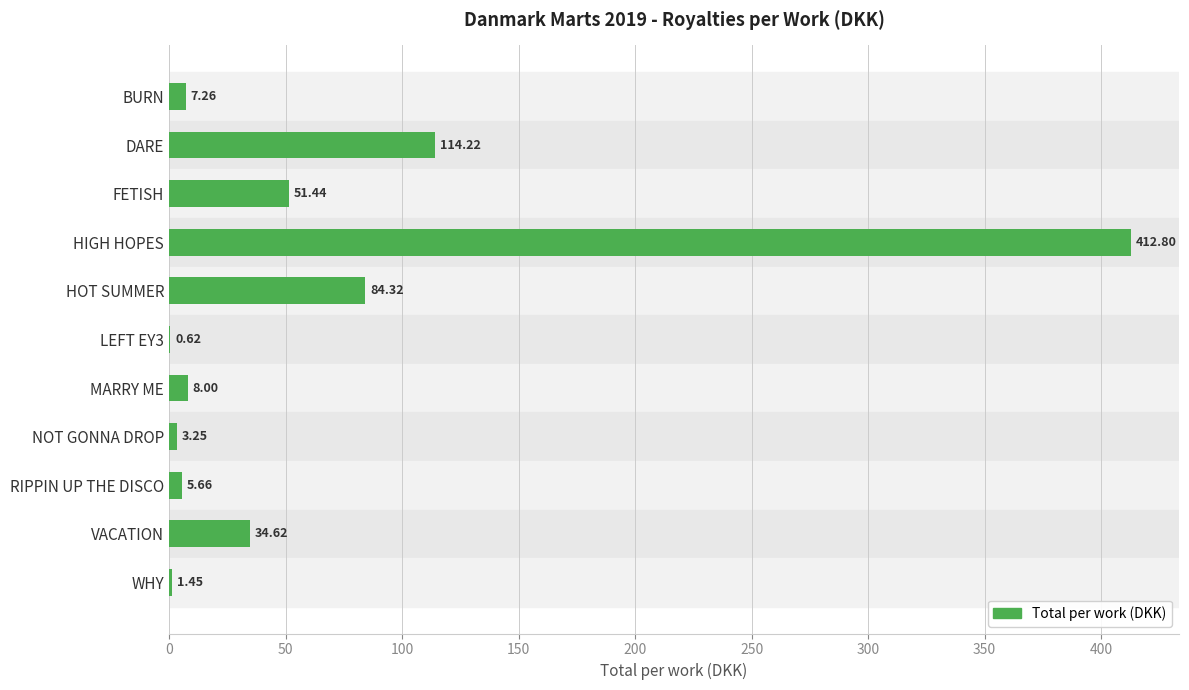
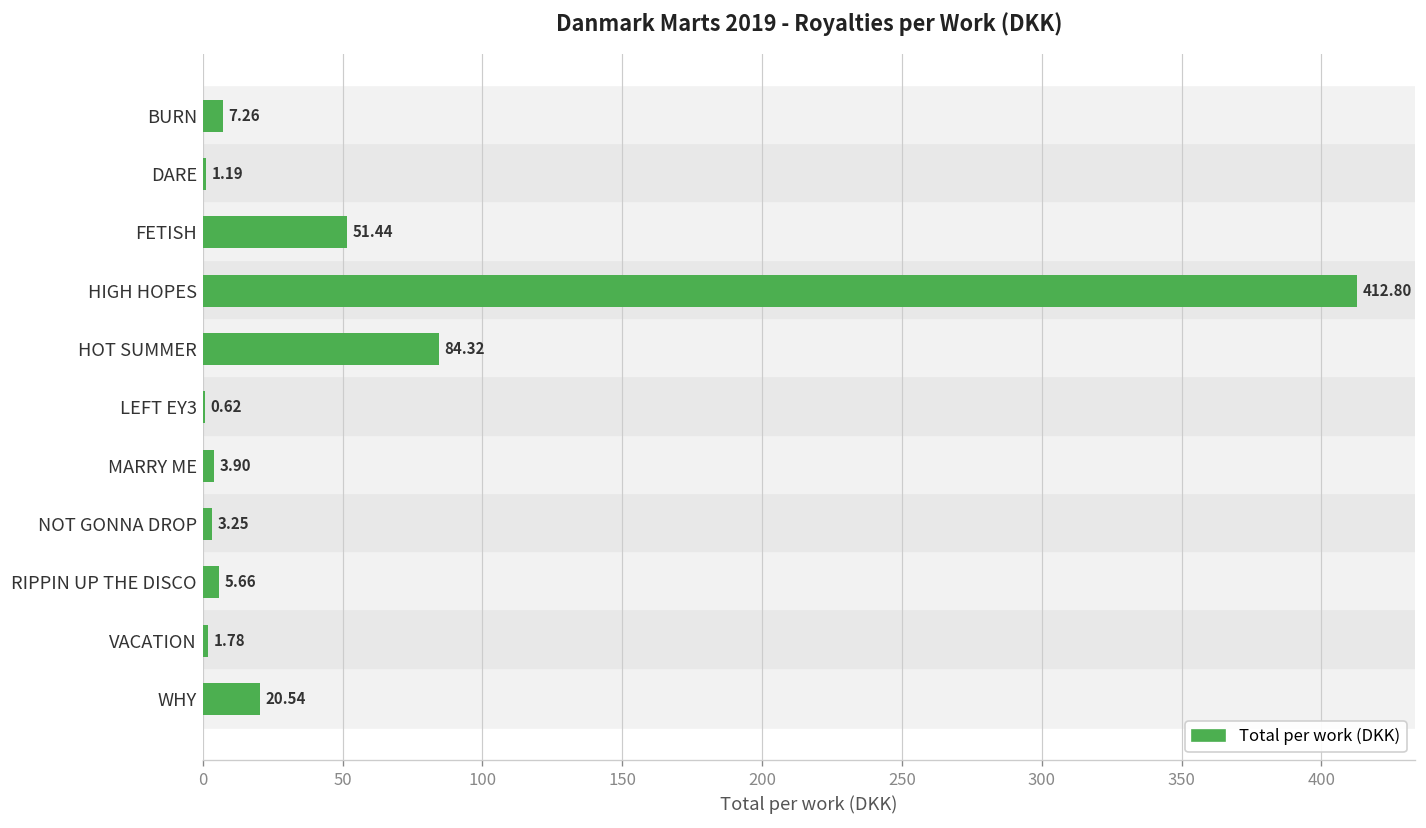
DARE: 114.22 -> 1.19
MARRY ME: 8.00 -> 3.90
VACATION: 34.62 -> 1.78
WHY: 1.45 -> 20.54
